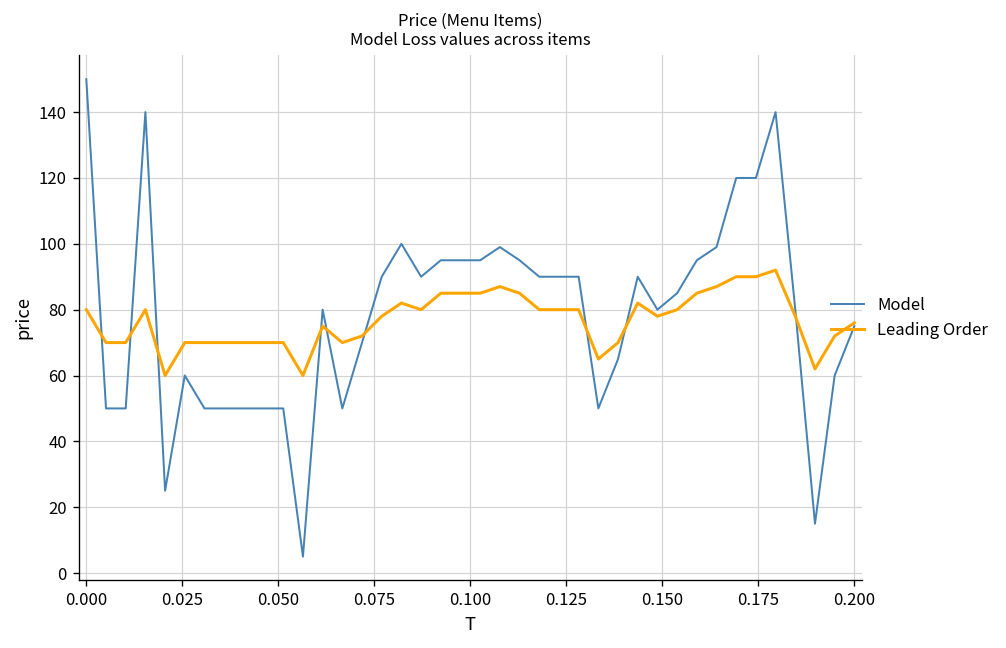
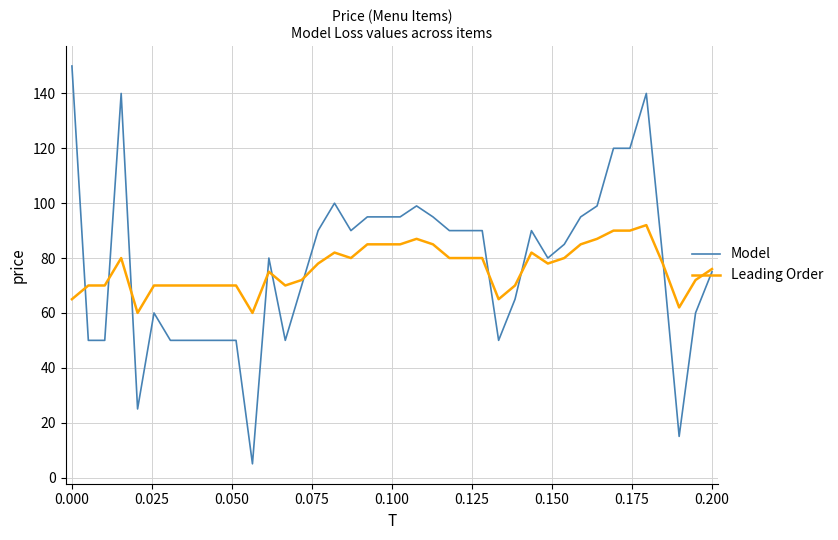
Leading Order, 0.000: 80 -> 65
